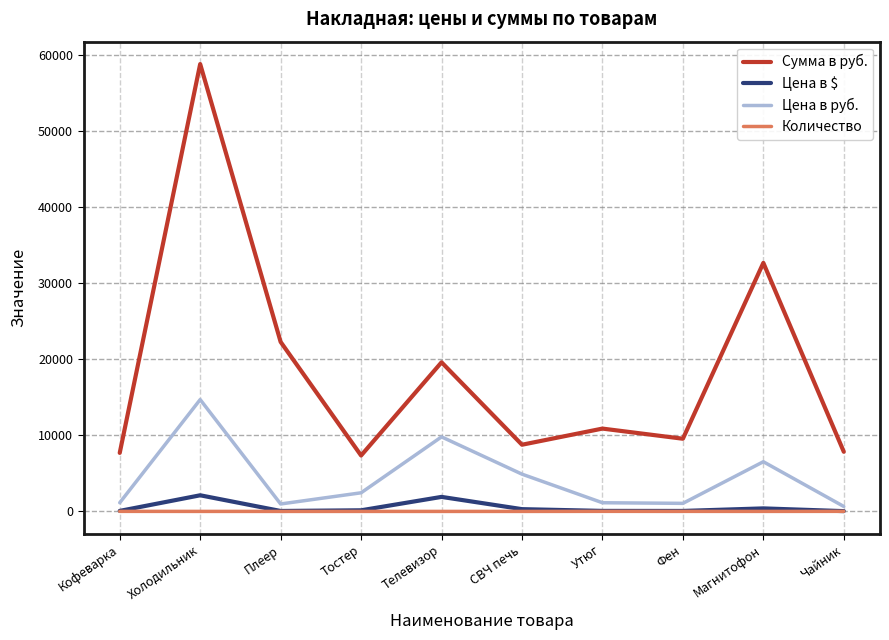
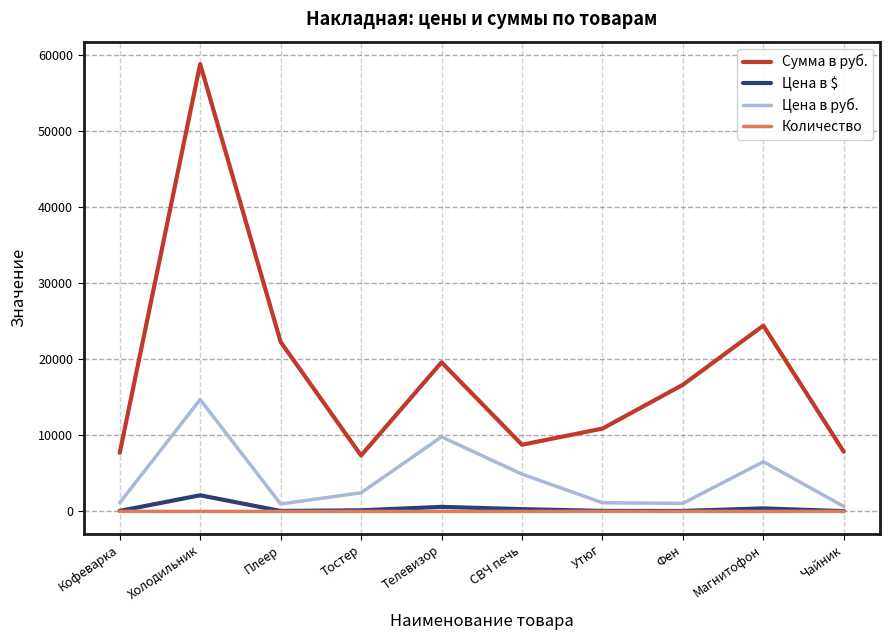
Цена в $, Телевизор: 2000 -> 1000
Сумма в руб., Фен: 10000 -> 17000
Сумма в руб., Магнитофон: 33000 -> 24000
